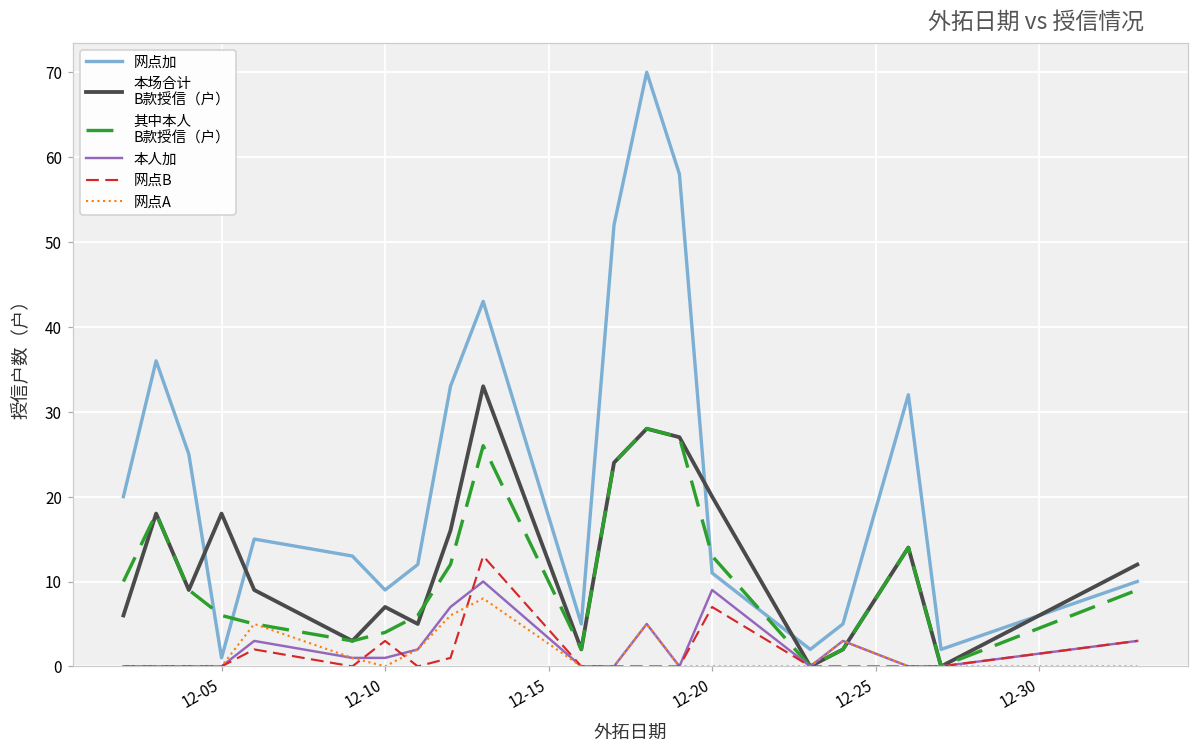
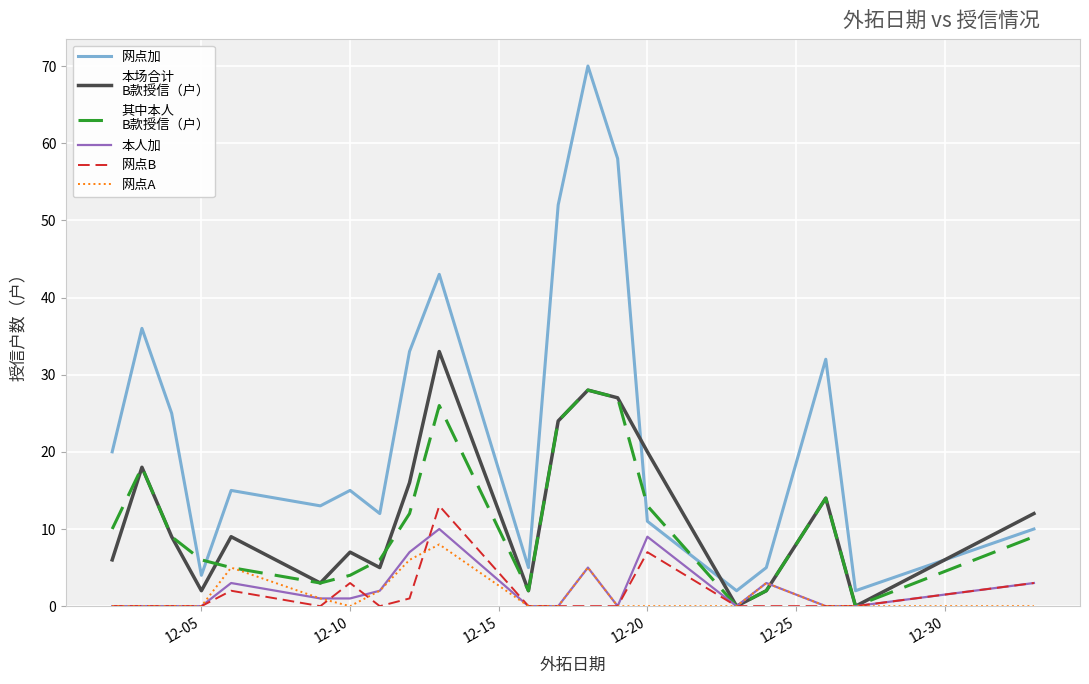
网点加, 12-05: 1 -> 4
本场合计 B款授信（户）, 12-05: 18 -> 2
网点加, 12-10: 9 -> 15
